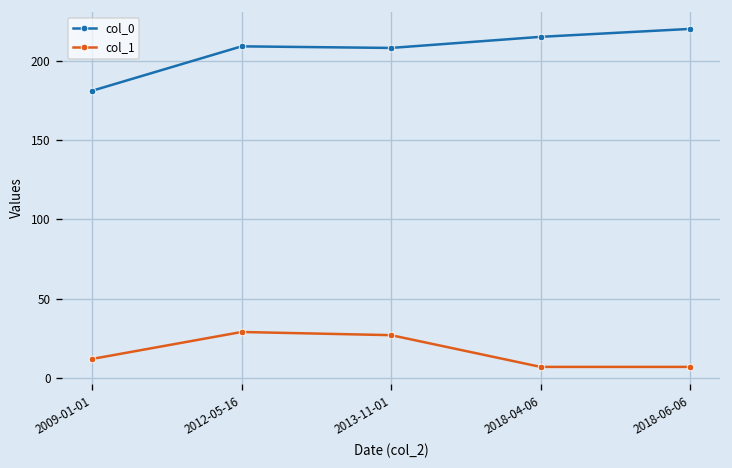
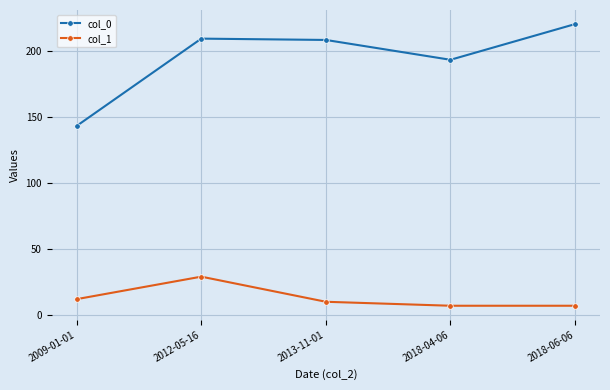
col_0, 2009-01-01: 181 -> 143
col_1, 2013-11-01: 27 -> 10
col_0, 2018-04-06: 215 -> 193
